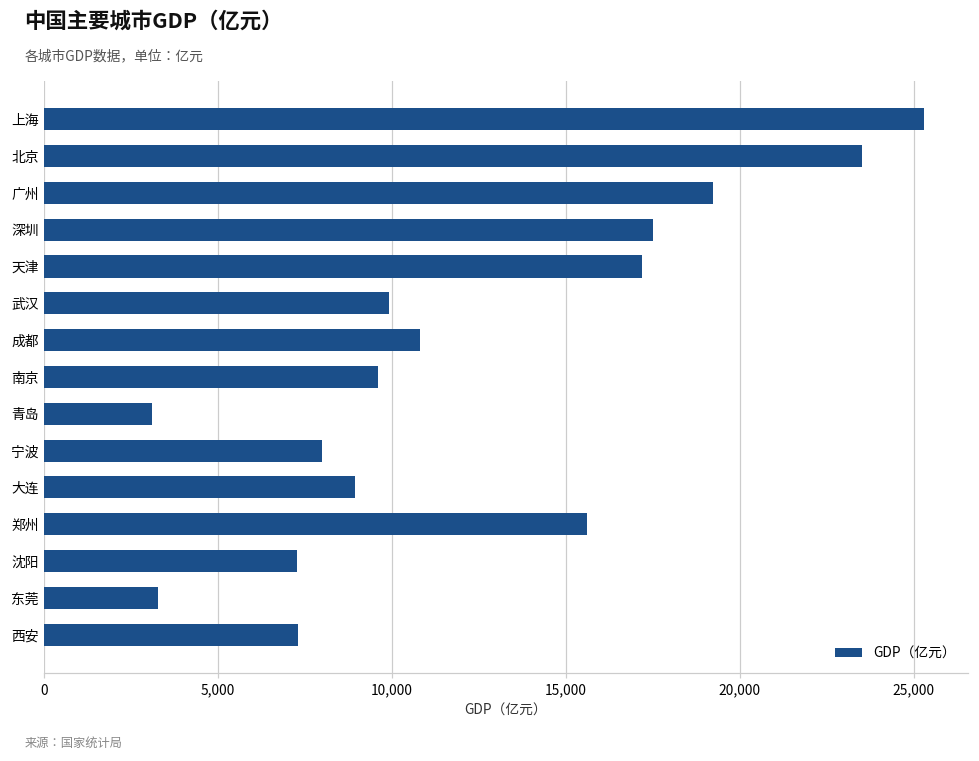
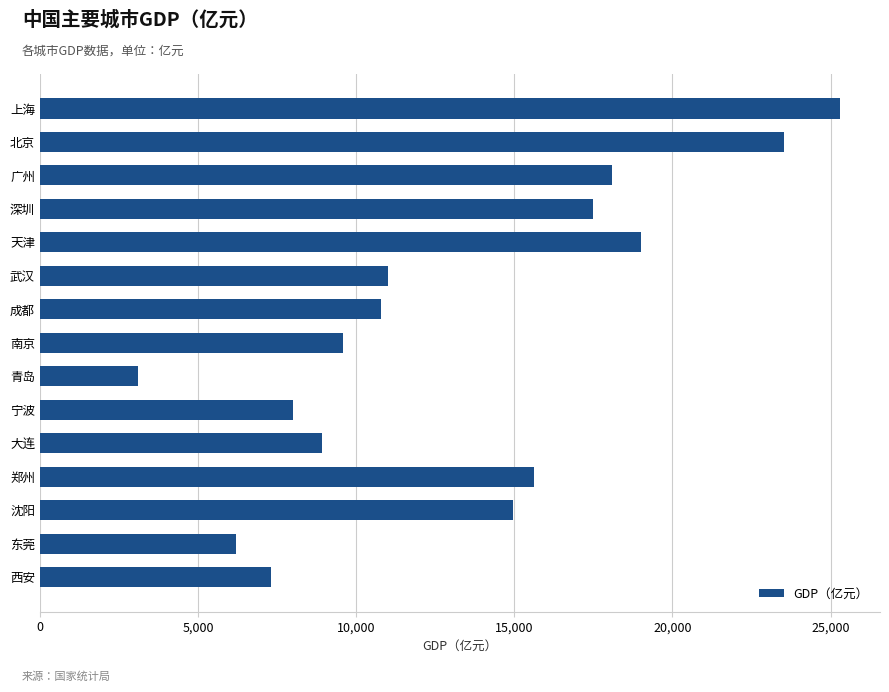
广州: 19,200 -> 18,100
天津: 17,200 -> 19,000
武汉: 9,900 -> 11,000
沈阳: 7,300 -> 15,000
东莞: 3,300 -> 6,200
